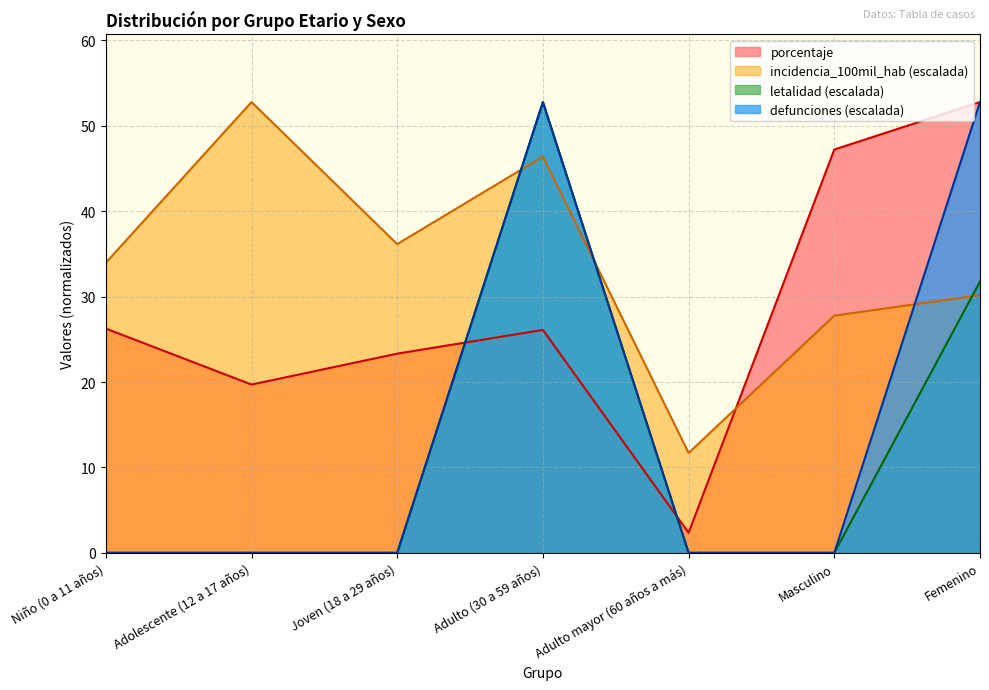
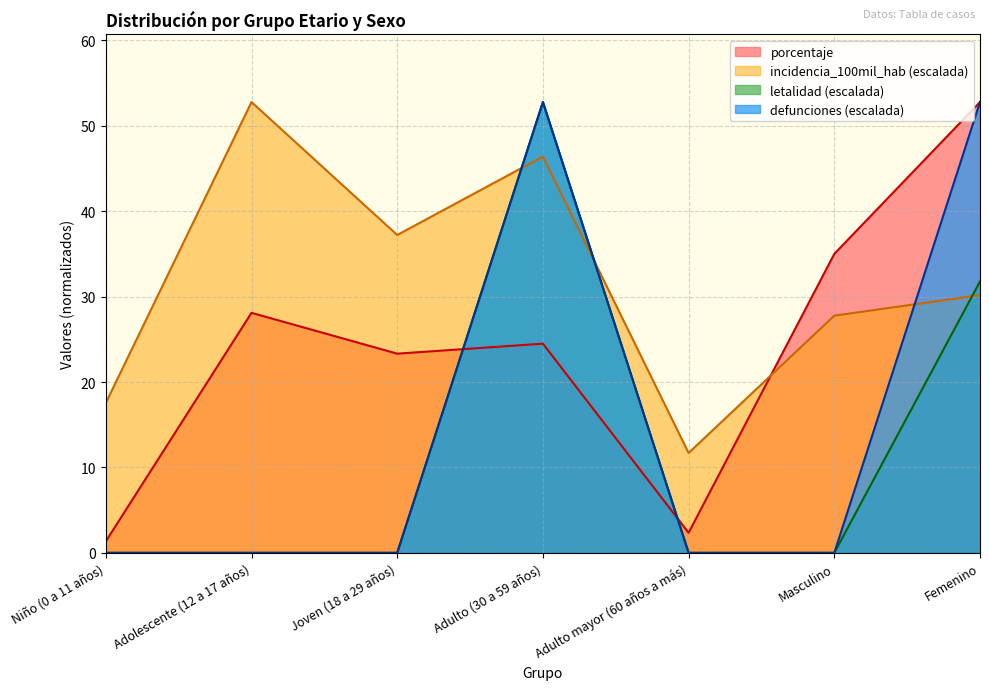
porcentaje, Niño (0 a 11 años): 26 -> 1
incidencia_100mil_hab (escalada), Niño (0 a 11 años): 34 -> 18
porcentaje, Adolescente (12 a 17 años): 20 -> 28
incidencia_100mil_hab (escalada), Joven (18 a 29 años): 36 -> 37
porcentaje, Adulto (30 a 59 años): 26 -> 24
porcentaje, Masculino: 47 -> 35
